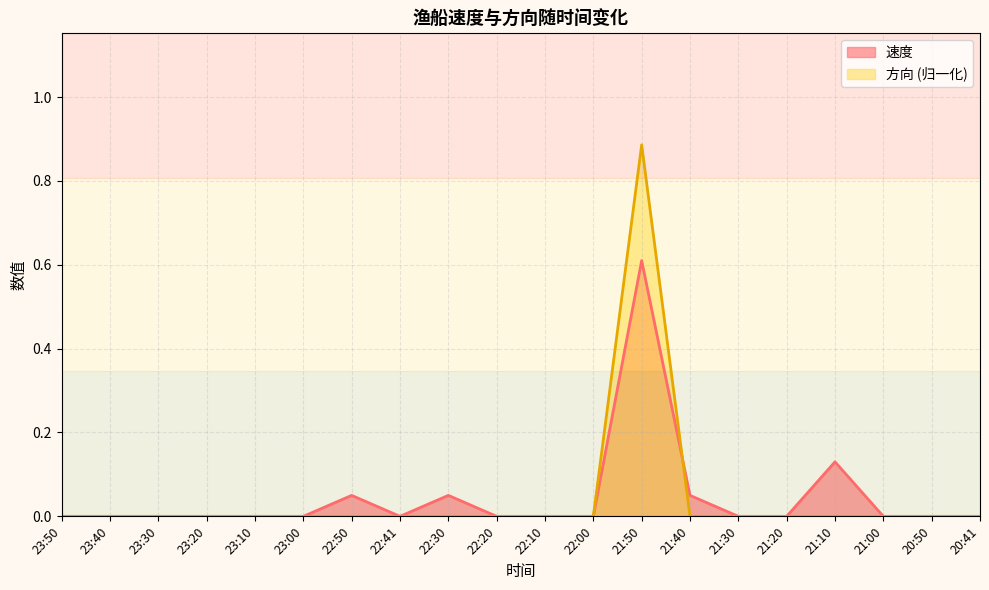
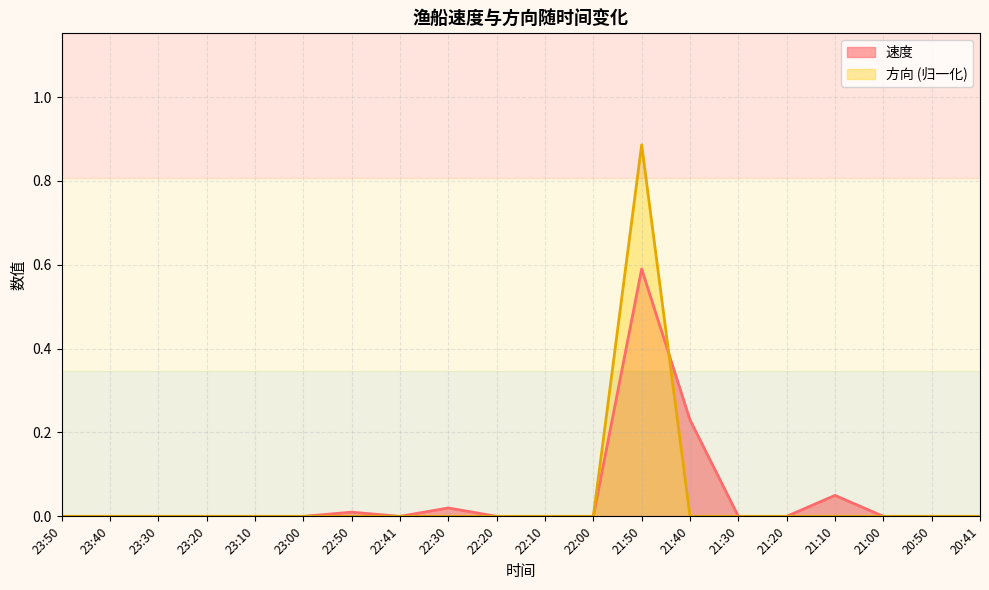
速度, 22:50: 0.05 -> 0.01
速度, 22:30: 0.05 -> 0.02
速度, 21:50: 0.61 -> 0.59
速度, 21:40: 0.05 -> 0.23
速度, 21:10: 0.13 -> 0.05
